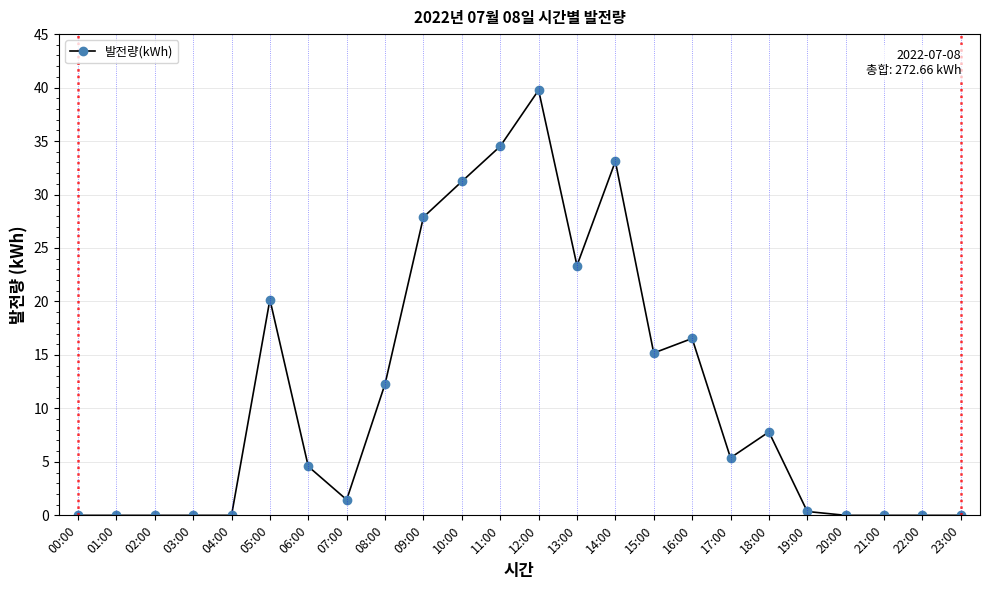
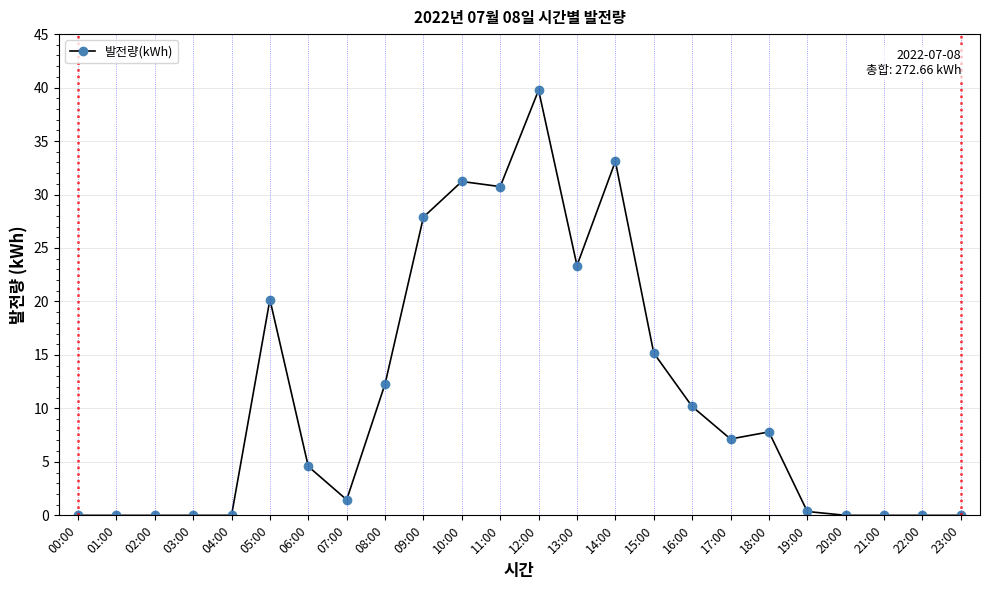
11:00: 34.5 -> 30.7
16:00: 16.5 -> 10.2
17:00: 5.4 -> 7.1
